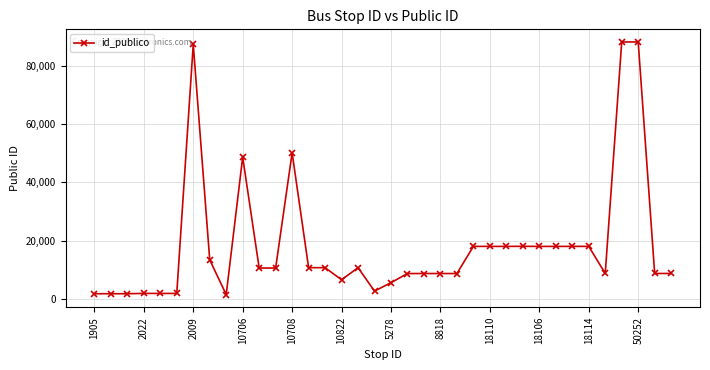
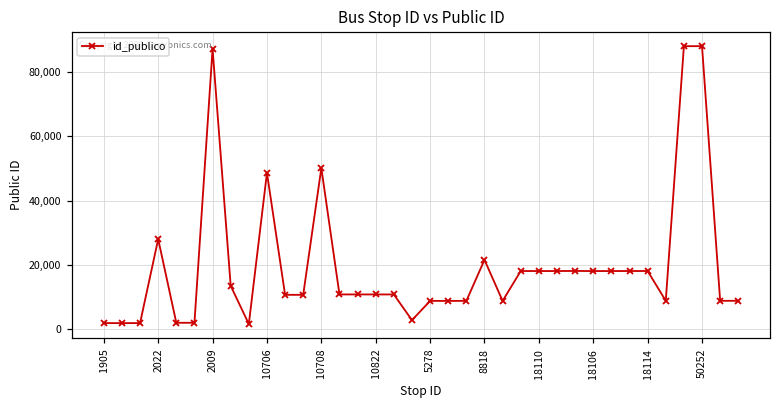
2022: 2,000 -> 28,000
10822: 7,000 -> 11,000
5278: 6,000 -> 9,000
8818: 9,000 -> 22,000
